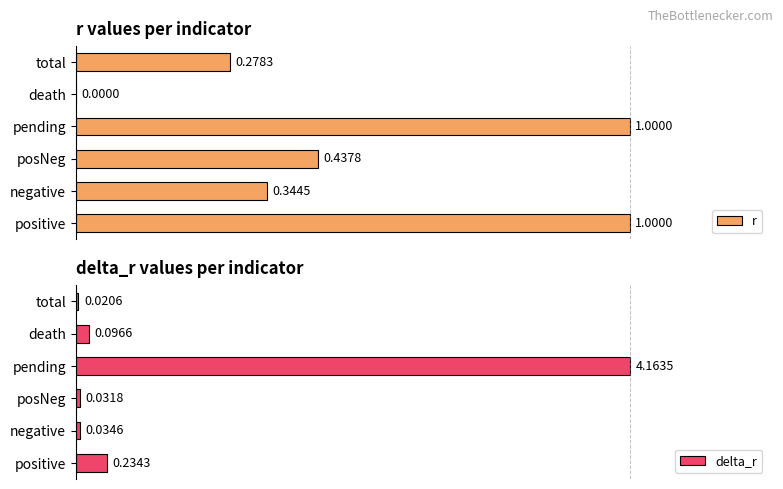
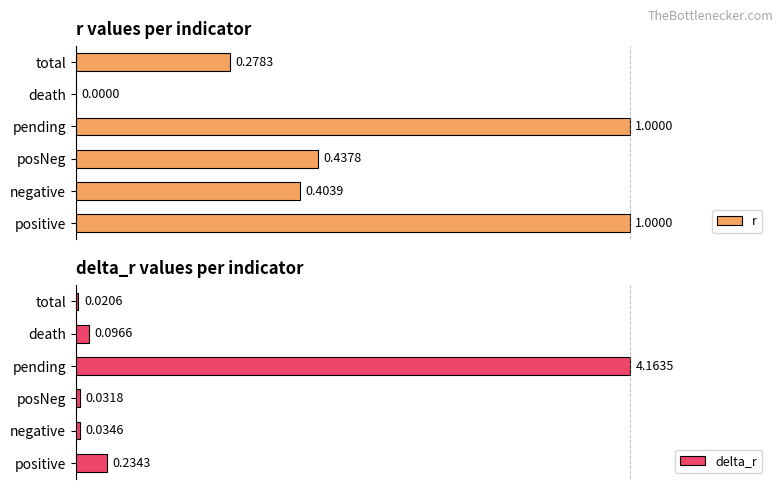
r values per indicator, negative: 0.3445 -> 0.4039
